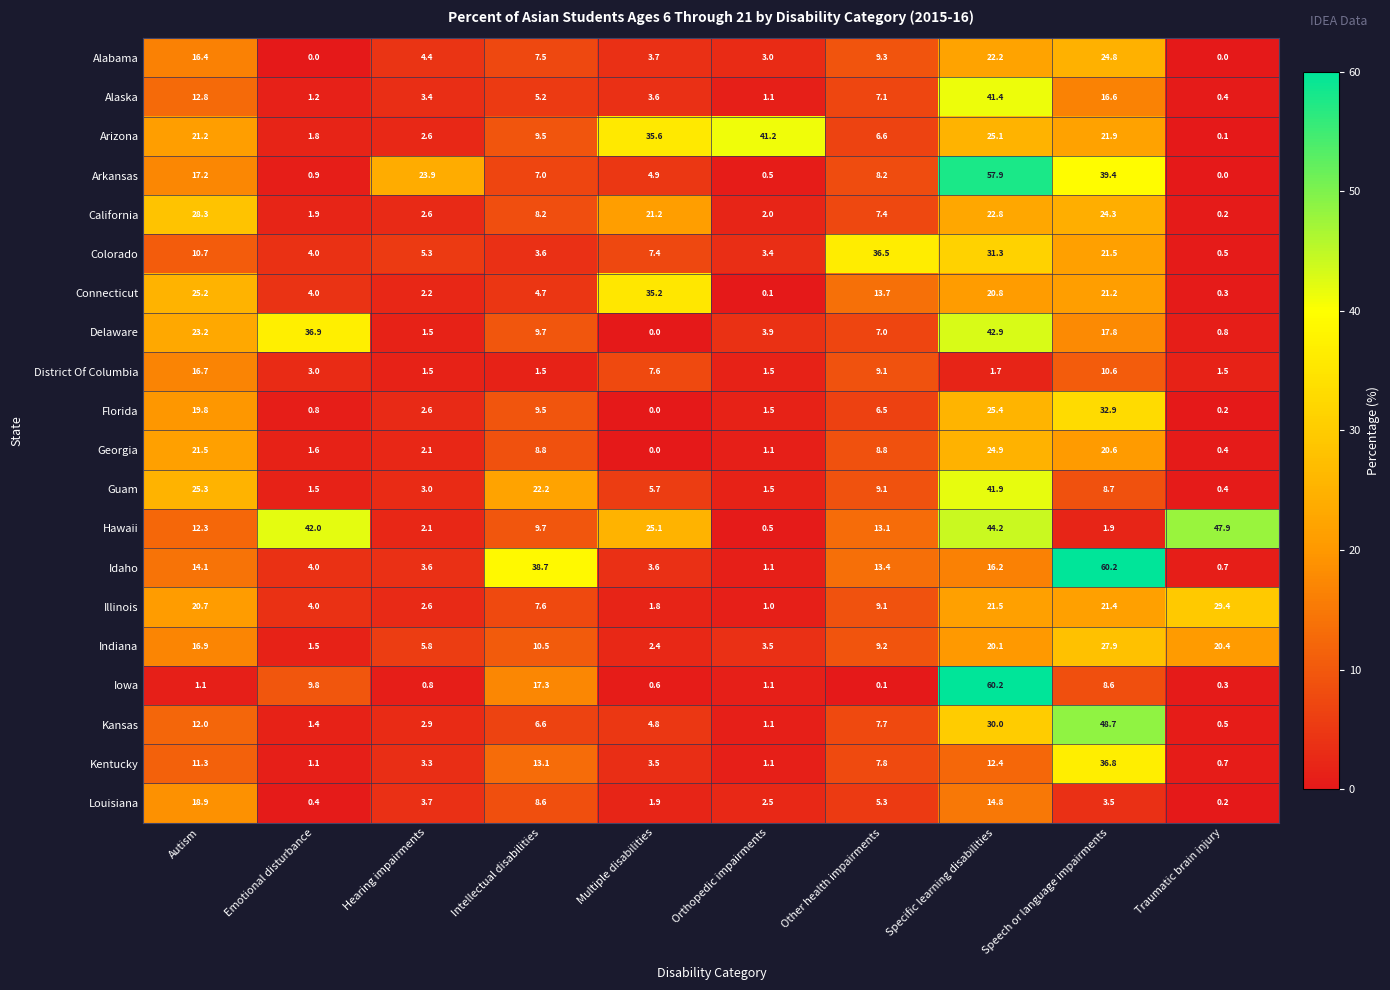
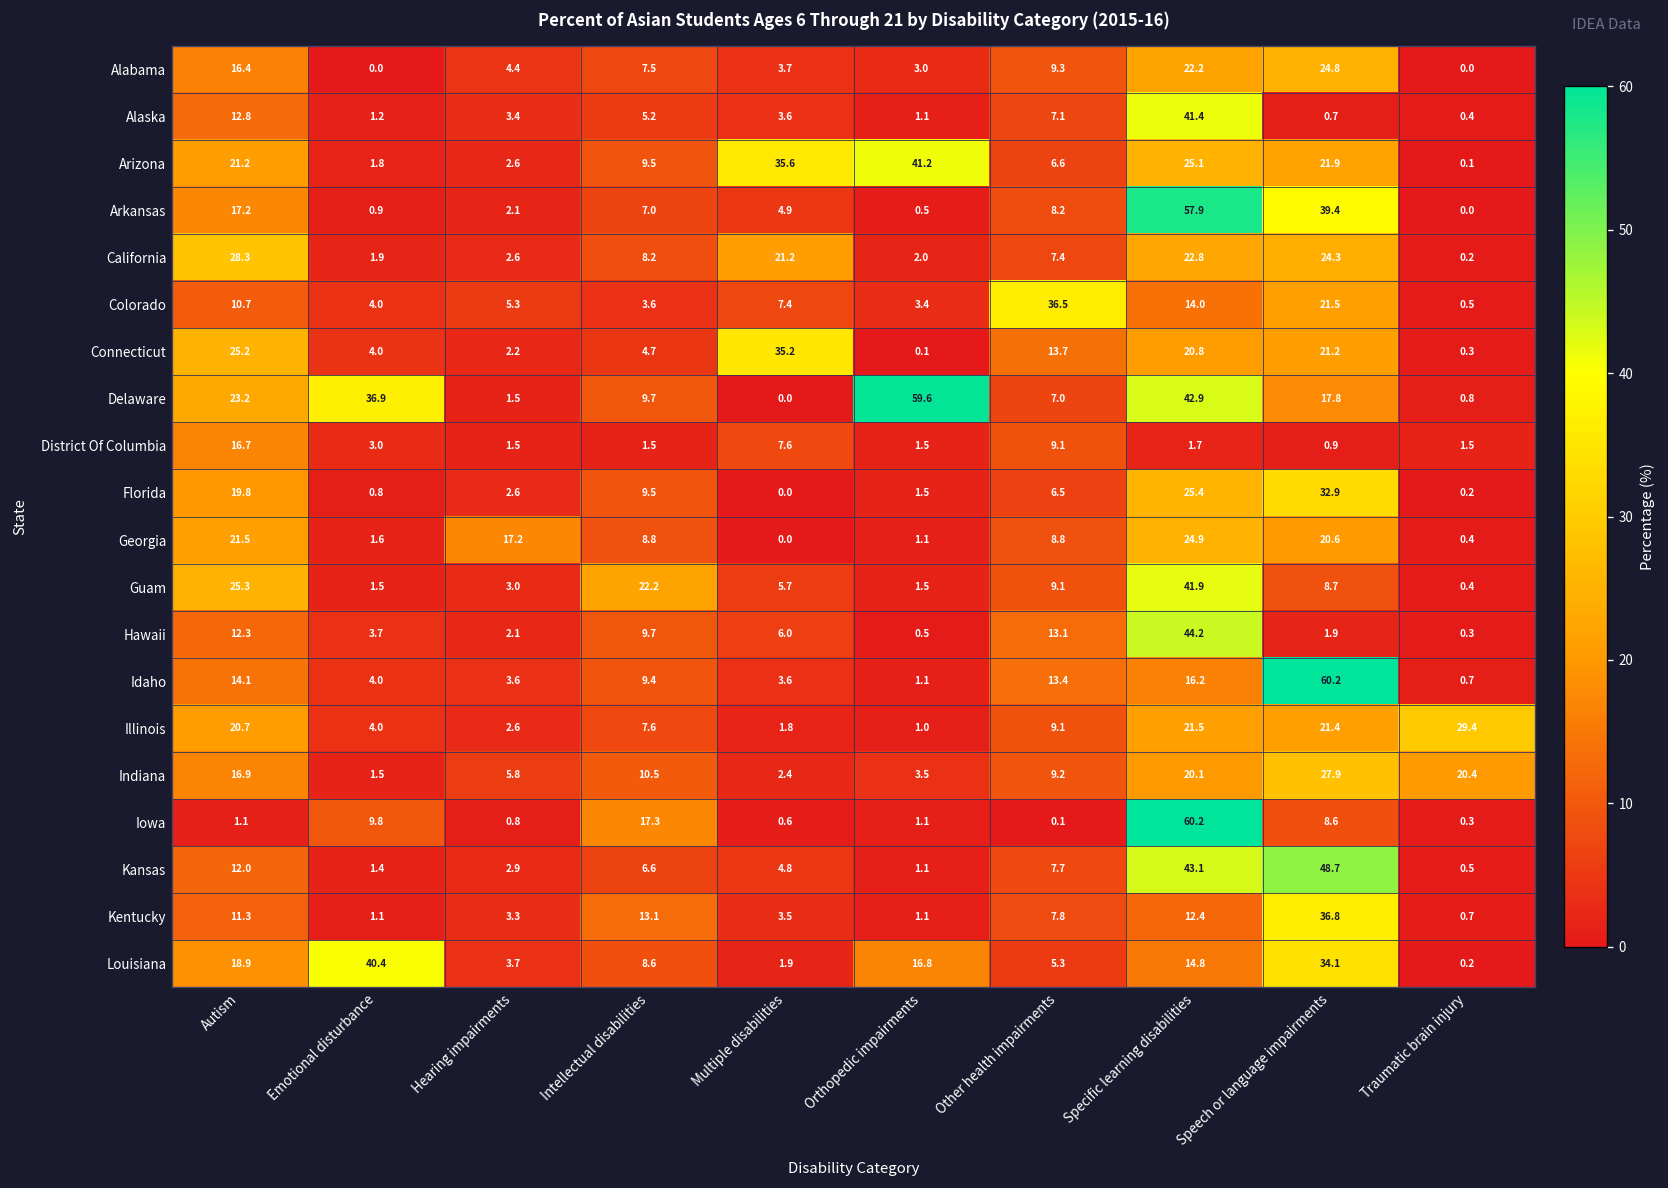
Alaska, Speech or language impairments: 16.6 -> 0.7
Arkansas, Hearing impairments: 23.9 -> 2.1
Colorado, Specific learning disabilities: 31.3 -> 14.0
Delaware, Orthopedic impairments: 3.9 -> 59.6
District Of Columbia, Speech or language impairments: 10.6 -> 0.9
Georgia, Hearing impairments: 2.1 -> 17.2
Hawaii, Emotional disturbance: 42.0 -> 3.7
Hawaii, Multiple disabilities: 25.1 -> 6.0
Hawaii, Traumatic brain injury: 47.9 -> 0.3
Idaho, Intellectual disabilities: 38.7 -> 9.4
Kansas, Specific learning disabilities: 30.0 -> 43.1
Louisiana, Emotional disturbance: 0.4 -> 40.4
Louisiana, Orthopedic impairments: 2.5 -> 16.8
Louisiana, Speech or language impairments: 3.5 -> 34.1
